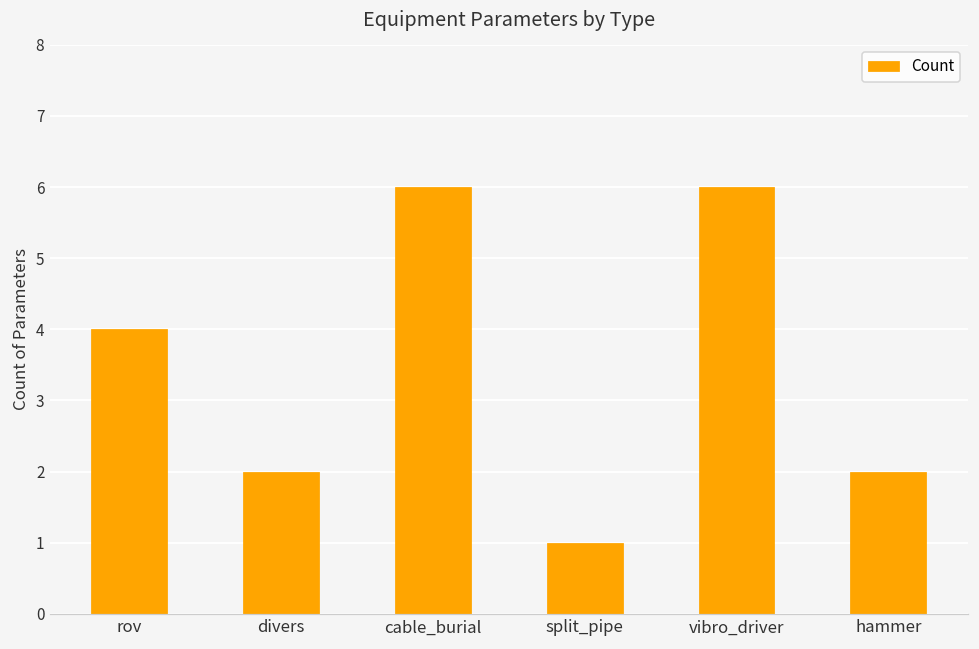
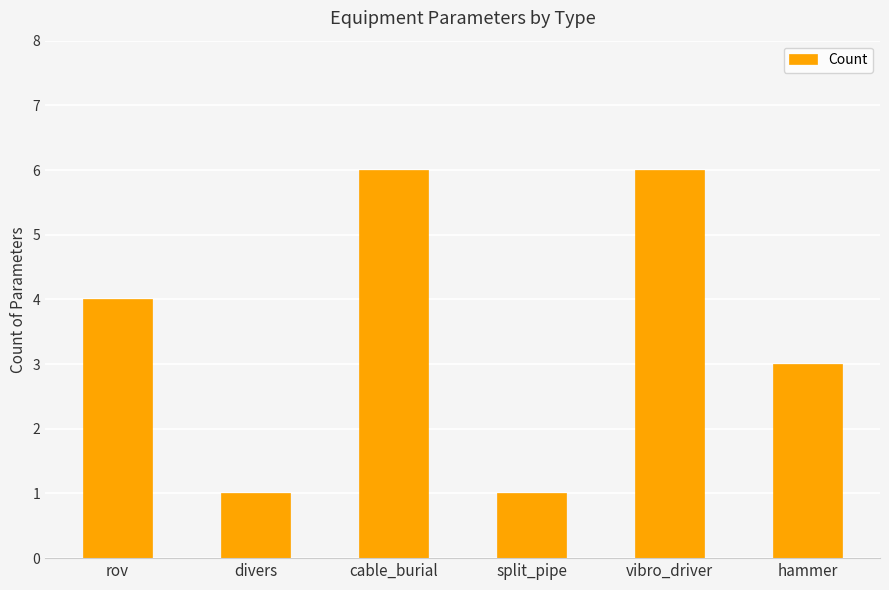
divers: 2 -> 1
hammer: 2 -> 3
